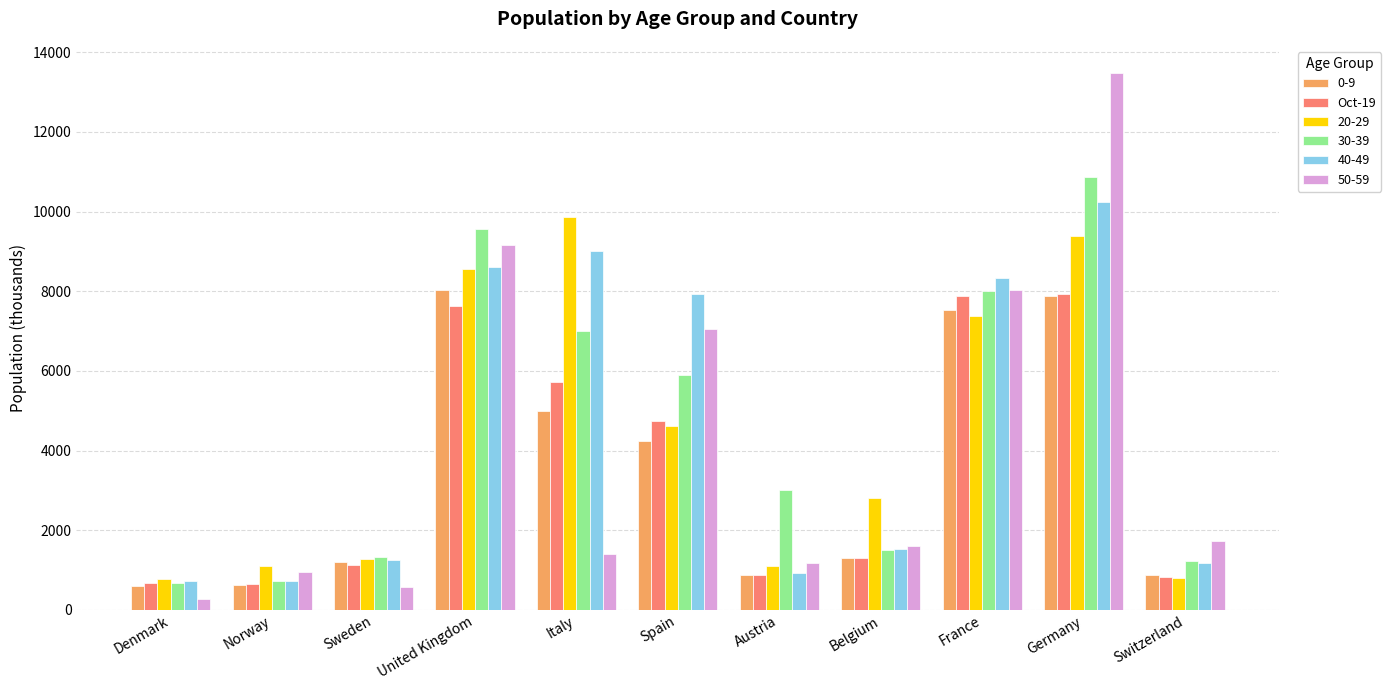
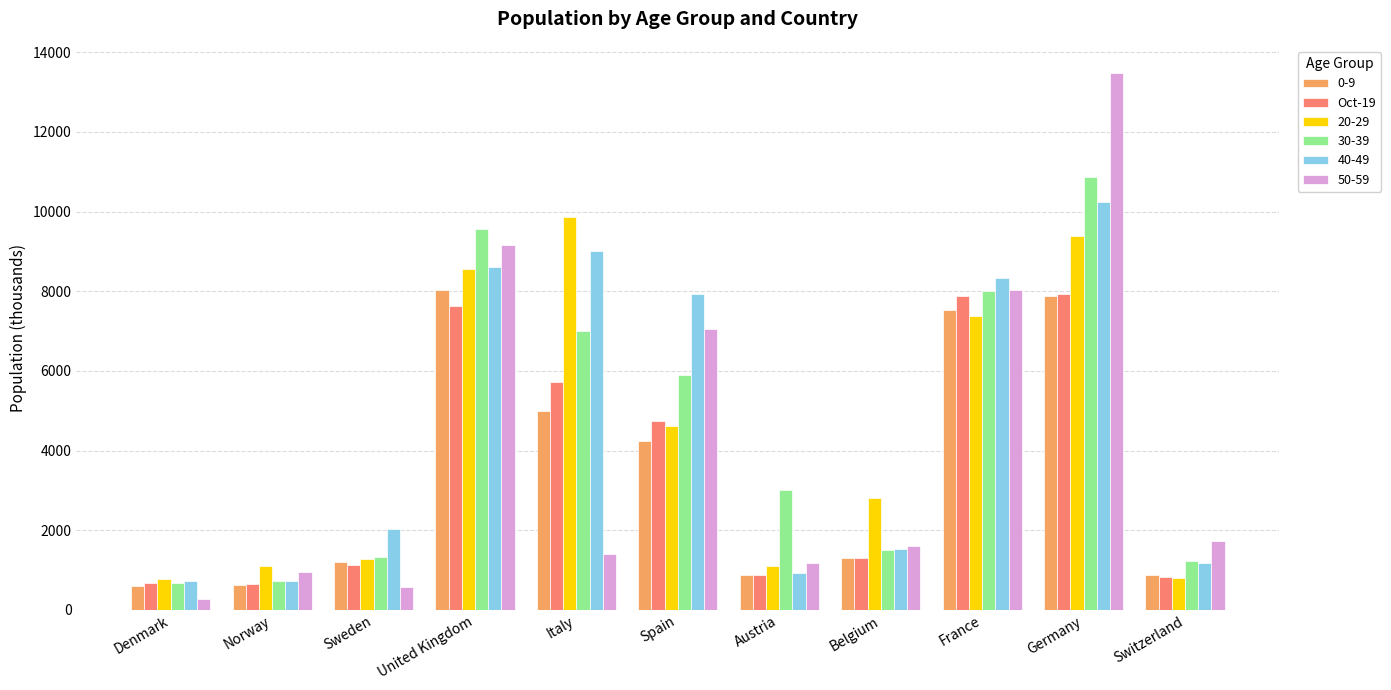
40-49, Sweden: 1300 -> 2000
